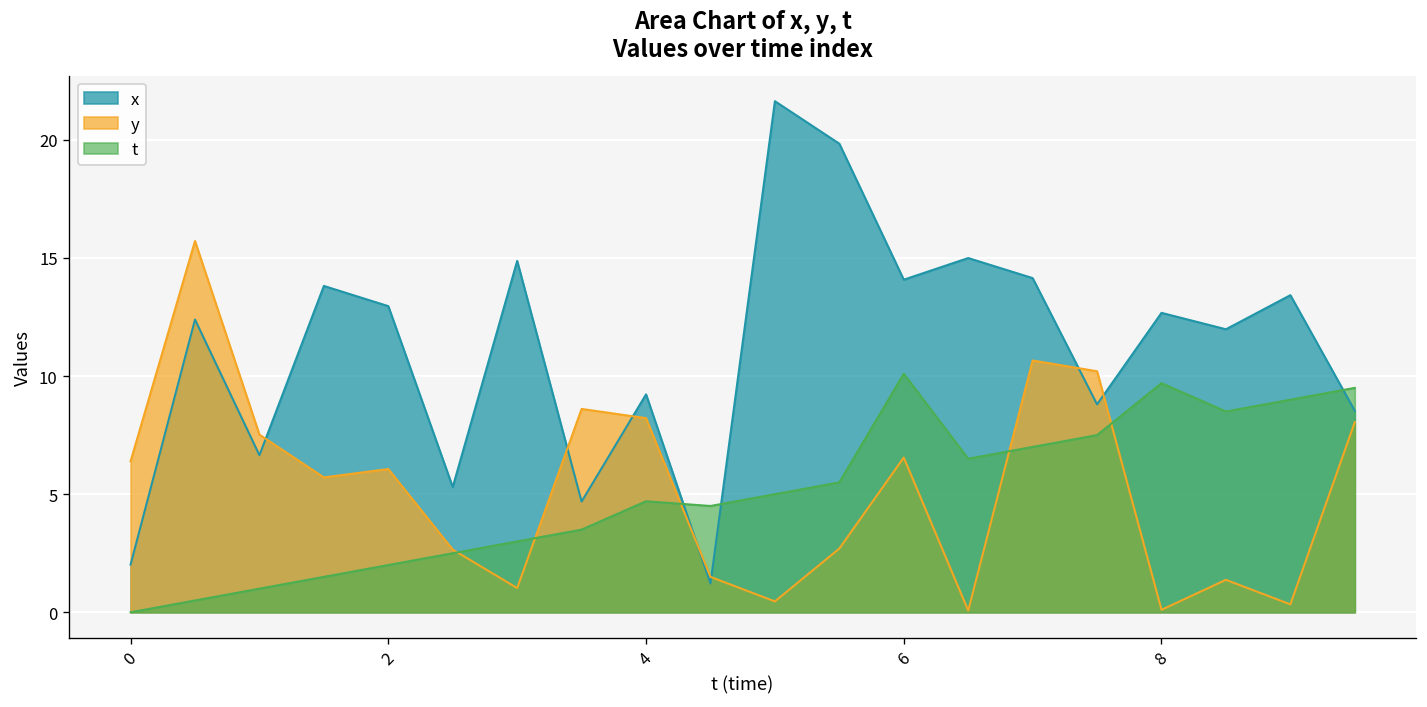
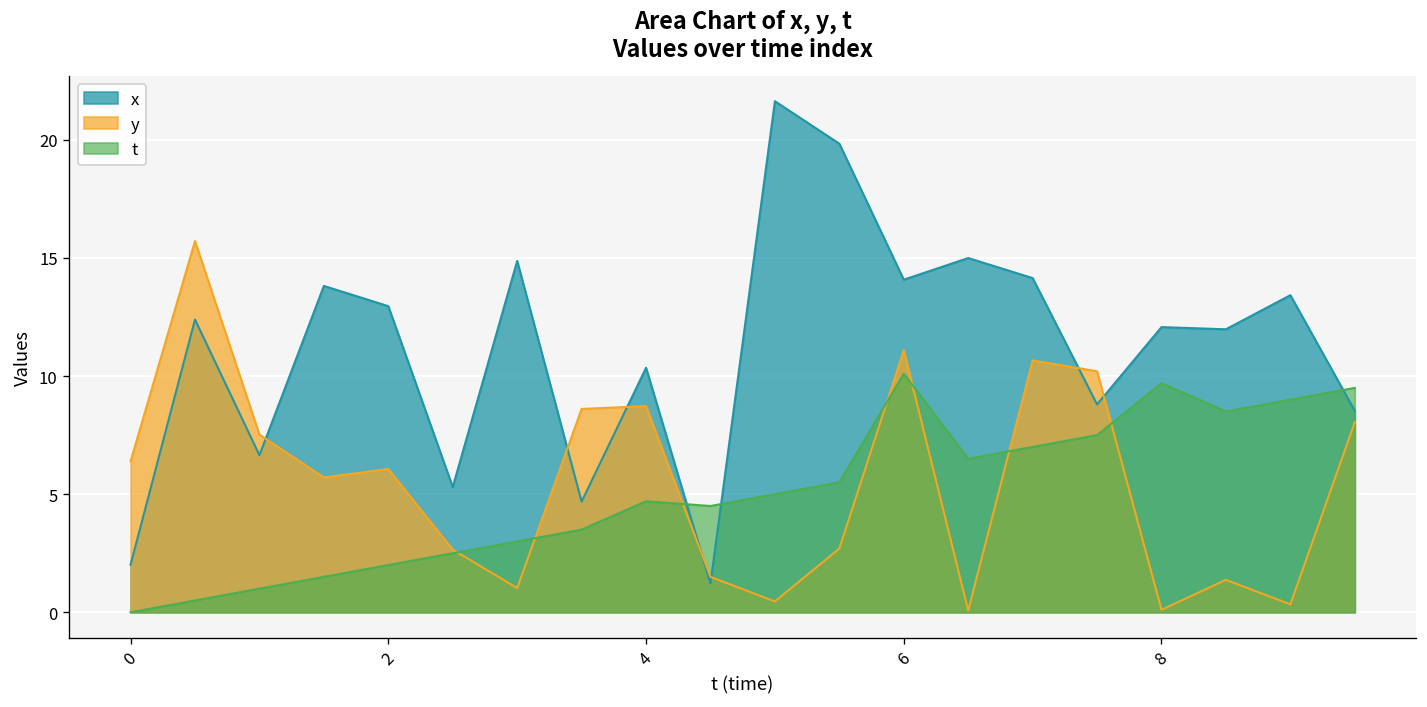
x, 4: 9.2 -> 10.4
y, 4: 8.2 -> 8.7
y, 6: 6.5 -> 11.1
x, 8: 12.7 -> 12.1
